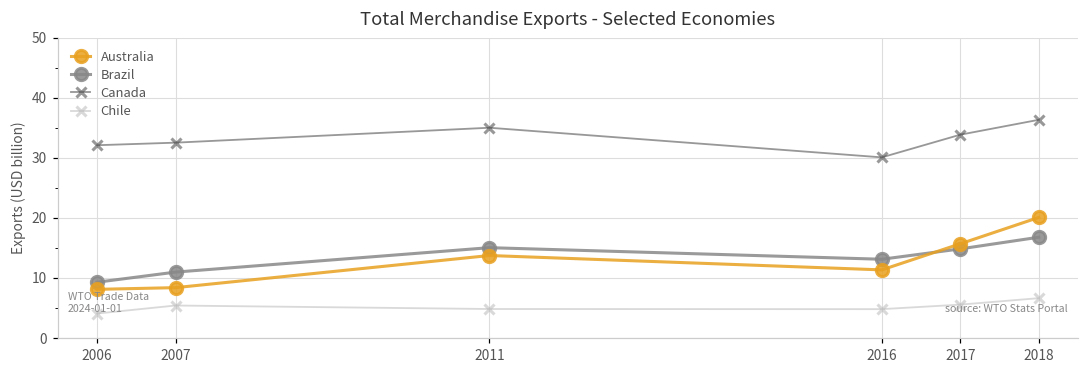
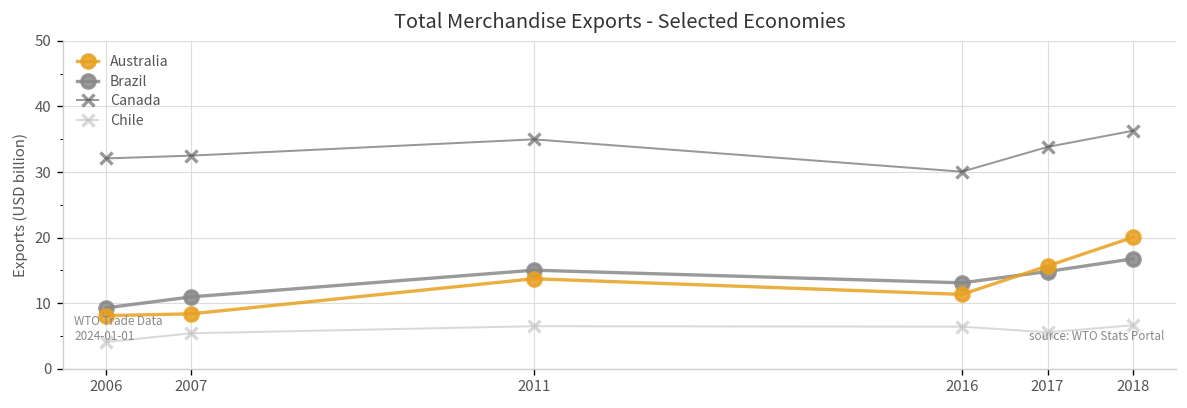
Chile, 2011: 5 -> 6
Chile, 2016: 5 -> 6
